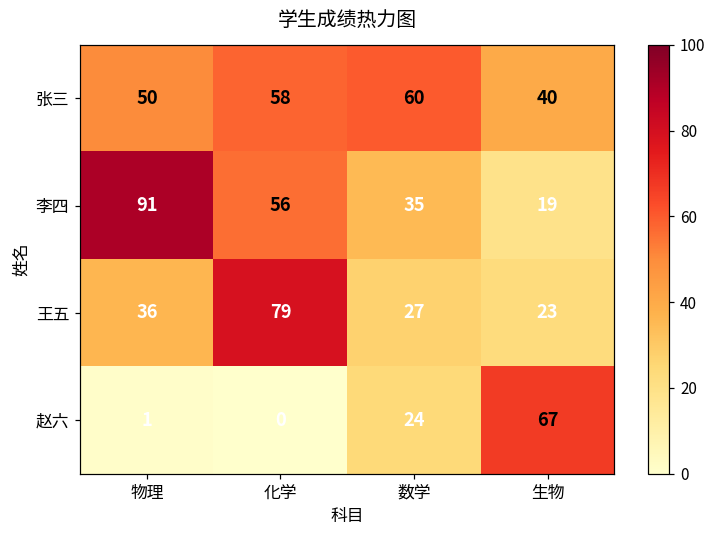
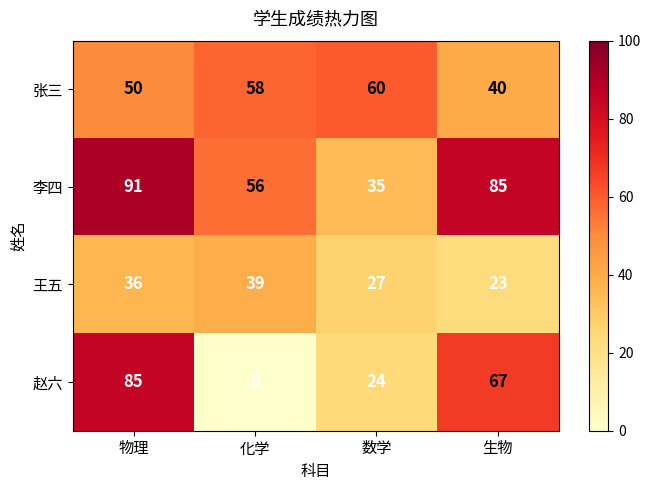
李四, 生物: 19 -> 85
王五, 化学: 79 -> 39
赵六, 物理: 1 -> 85
